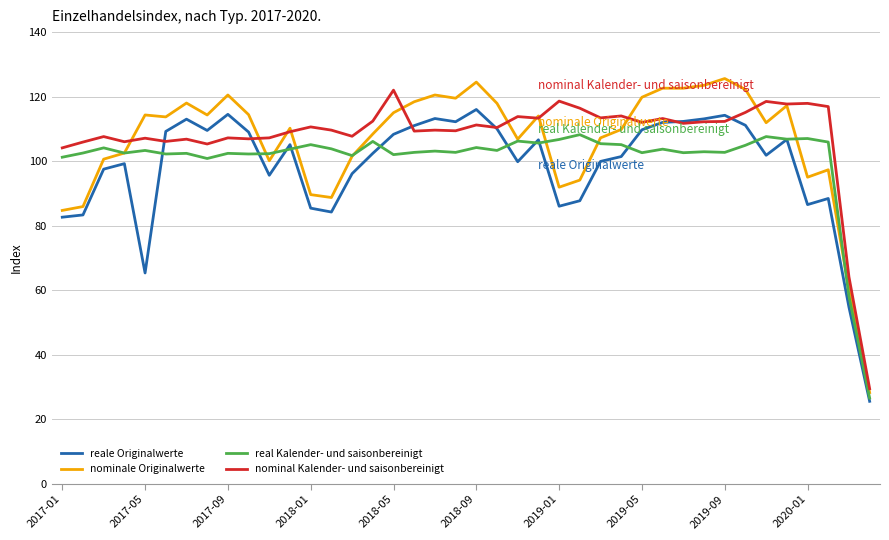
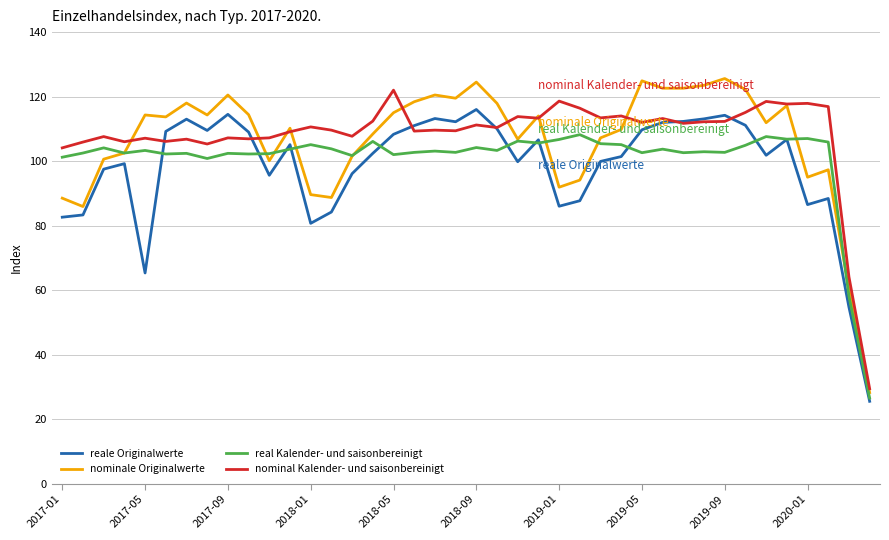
nominale Originalwerte, 2017-01: 85 -> 89
reale Originalwerte, 2018-01: 85 -> 81
nominale Originalwerte, 2019-05: 120 -> 125
